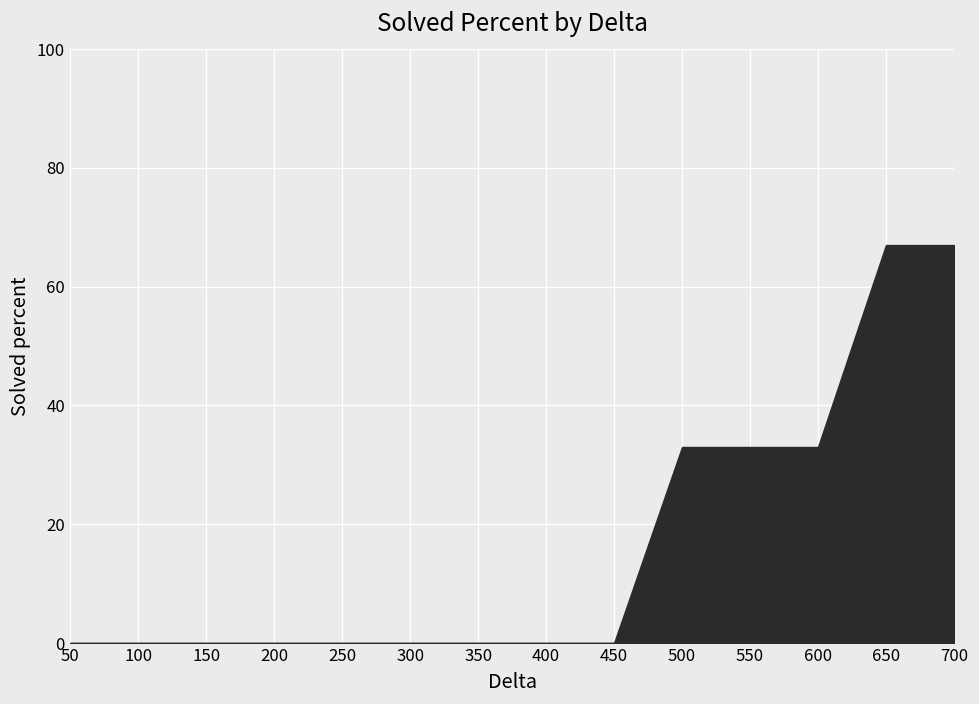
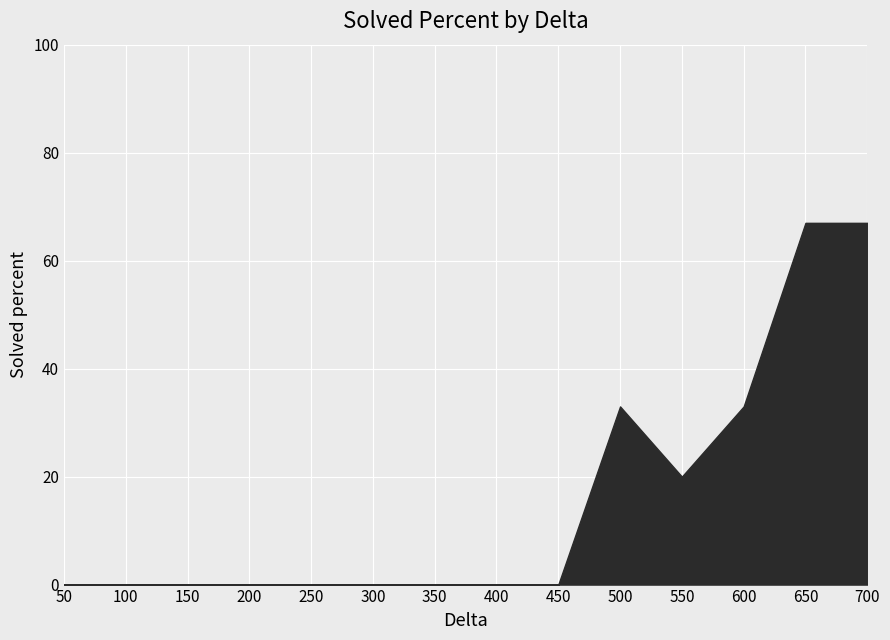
550: 33 -> 20
